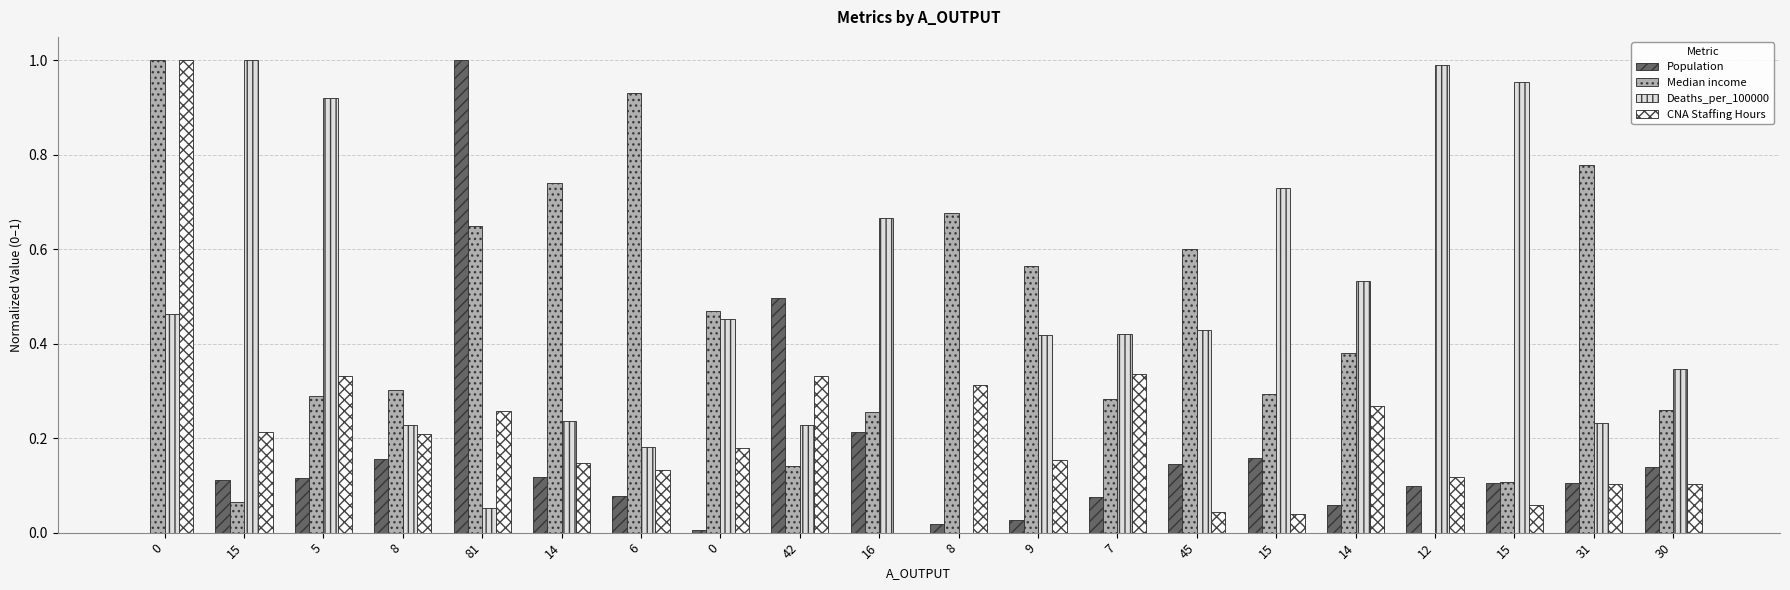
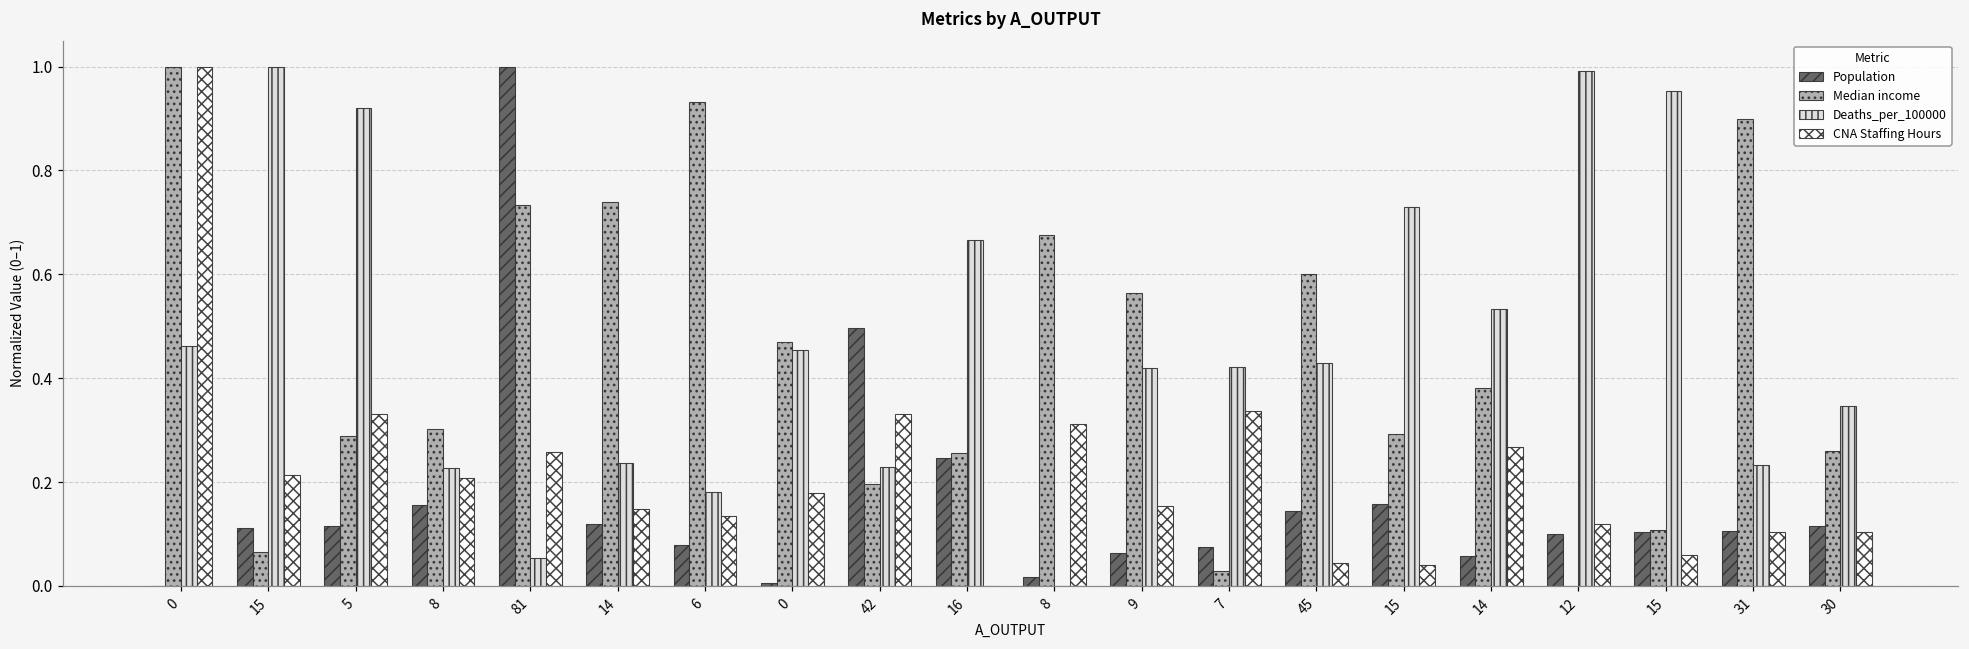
Median income, 81: 0.65 -> 0.73
Median income, 42: 0.14 -> 0.20
Population, 16: 0.21 -> 0.25
Population, 9: 0.03 -> 0.06
Median income, 7: 0.28 -> 0.03
Median income, 31: 0.78 -> 0.90
Population, 30: 0.14 -> 0.12
